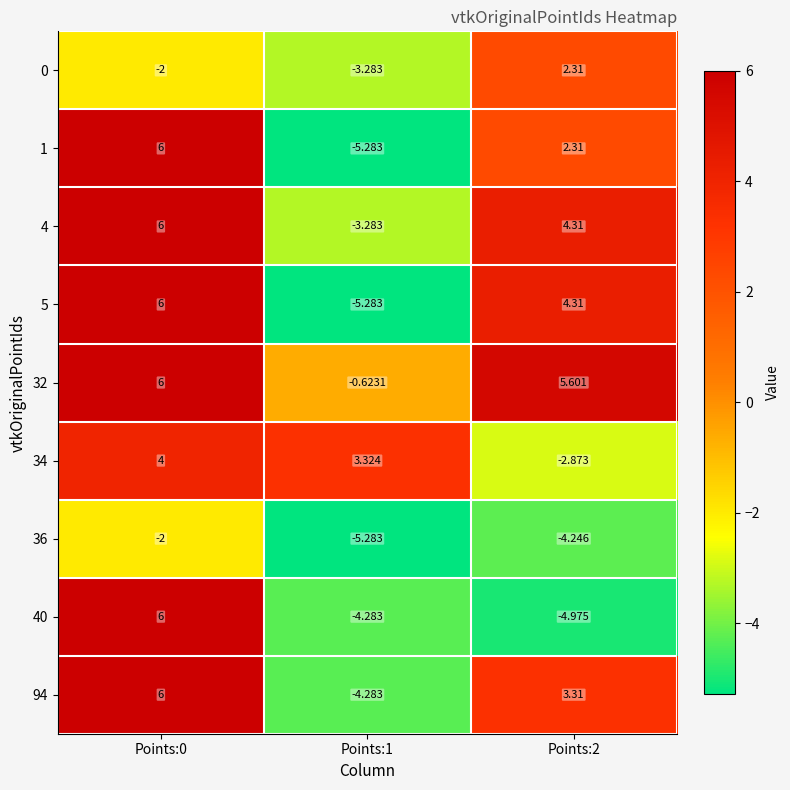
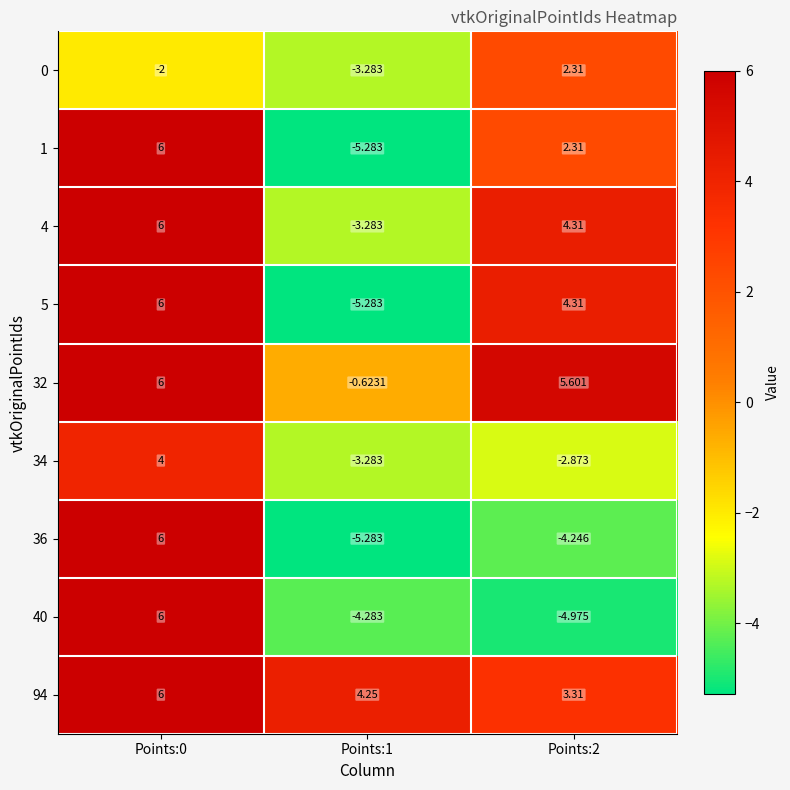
34, Points:1: 3.324 -> -3.283
36, Points:0: -2 -> 6
94, Points:1: -4.283 -> 4.25
